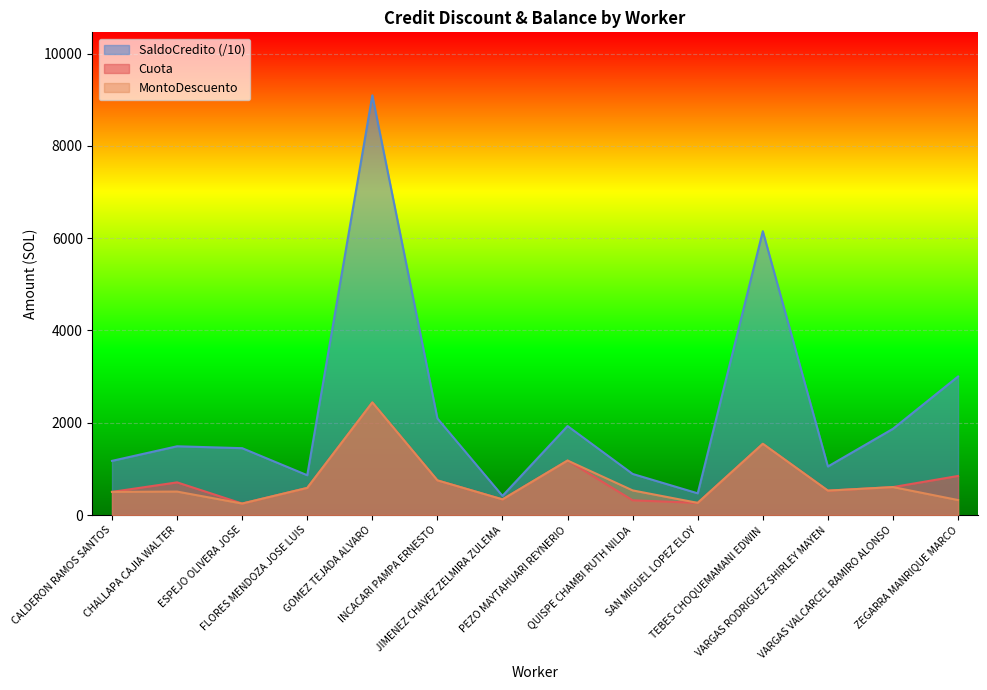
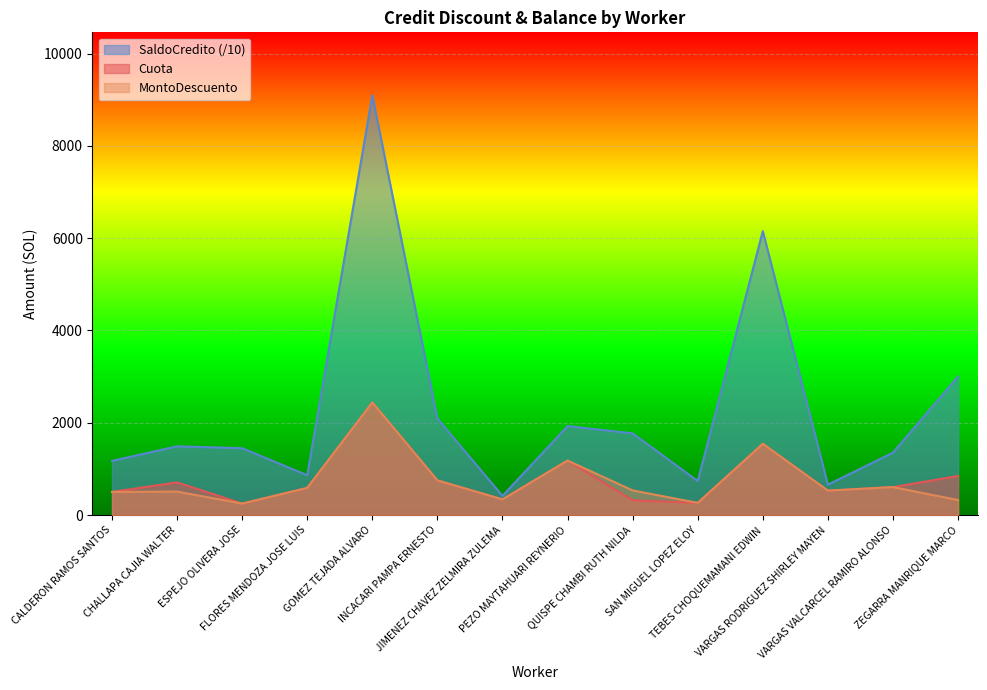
SaldoCredito (/10), QUISPE CHAMBI RUTH NILDA: 900 -> 1800
SaldoCredito (/10), SAN MIGUEL LOPEZ ELOY: 500 -> 700
SaldoCredito (/10), VARGAS RODRIGUEZ SHIRLEY MAYEN: 1100 -> 700
SaldoCredito (/10), VARGAS VALCARCEL RAMIRO ALONSO: 1900 -> 1400
